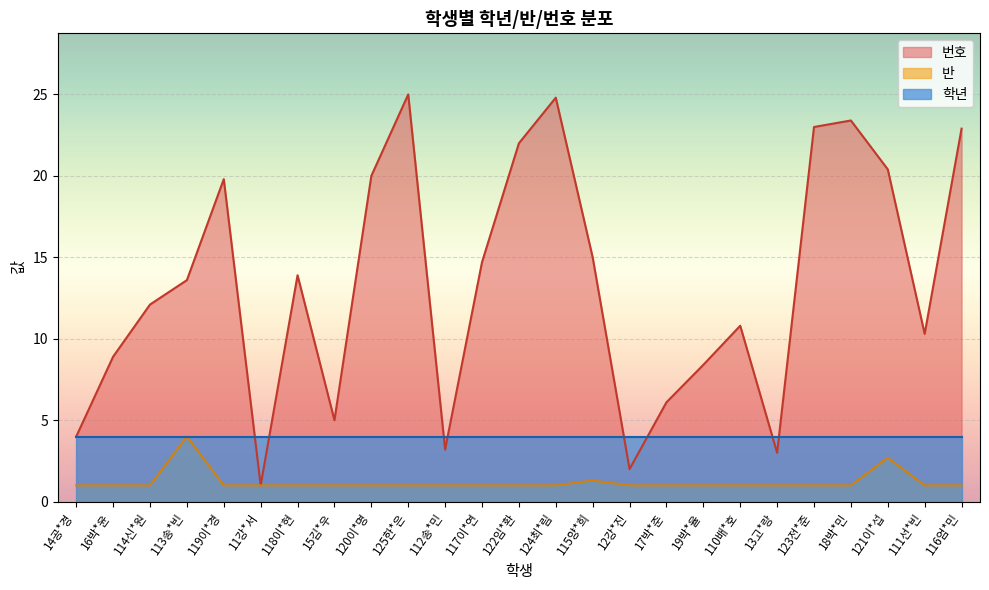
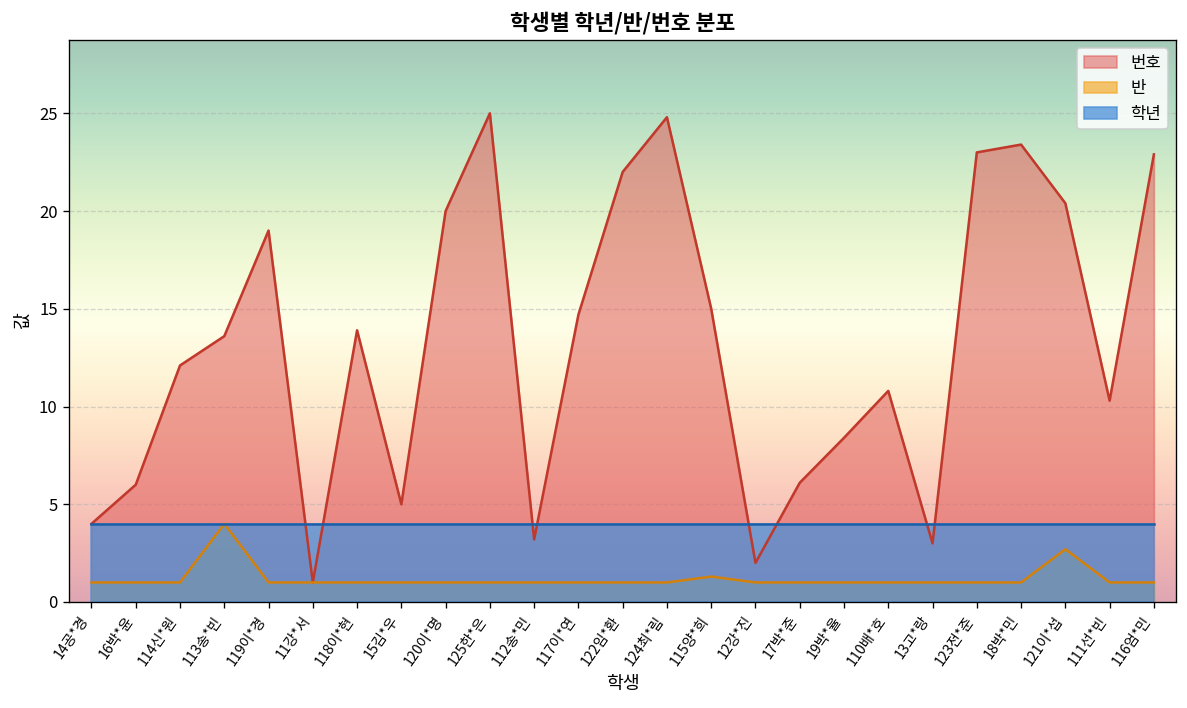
번호, 16박*윤: 8.9 -> 6.0
번호, 119이*경: 19.8 -> 19.0
